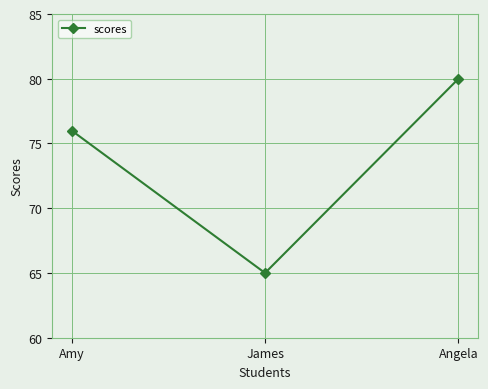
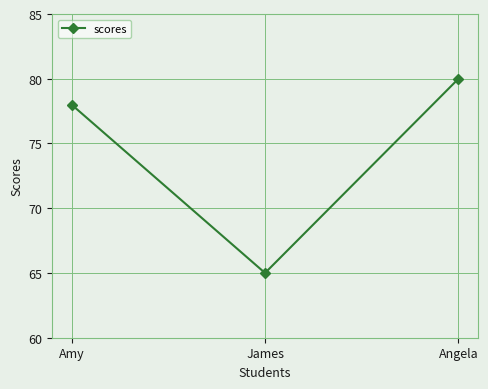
Amy: 76 -> 78
